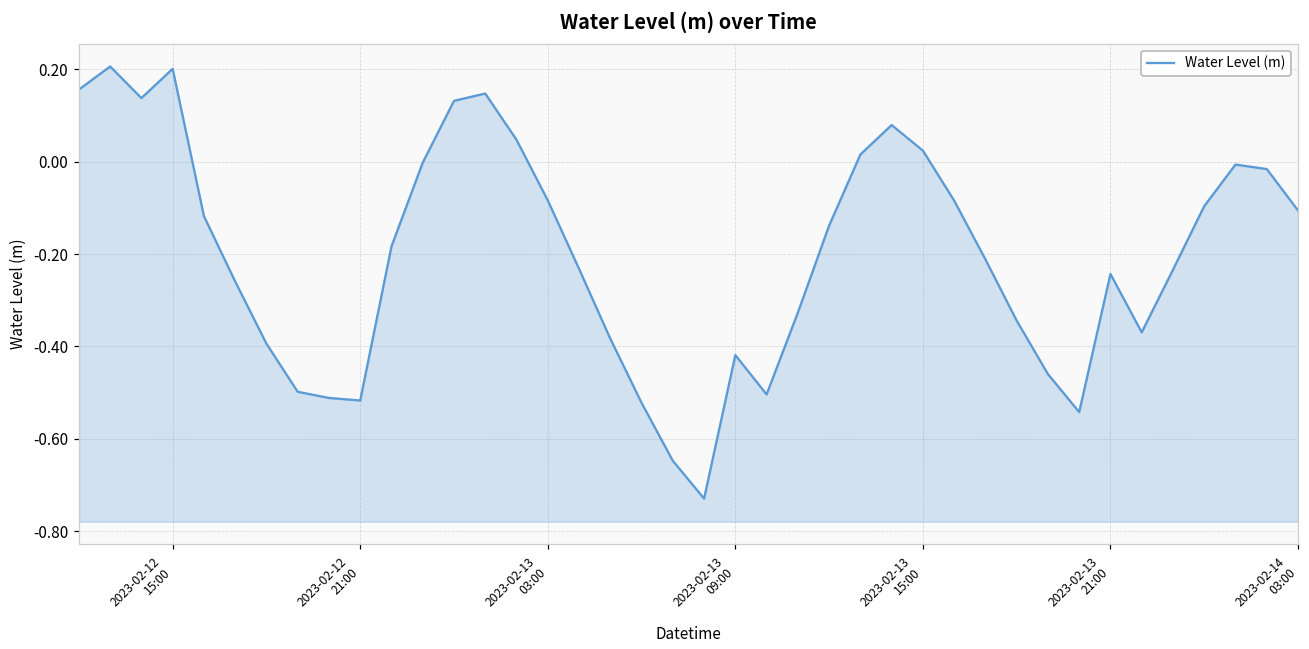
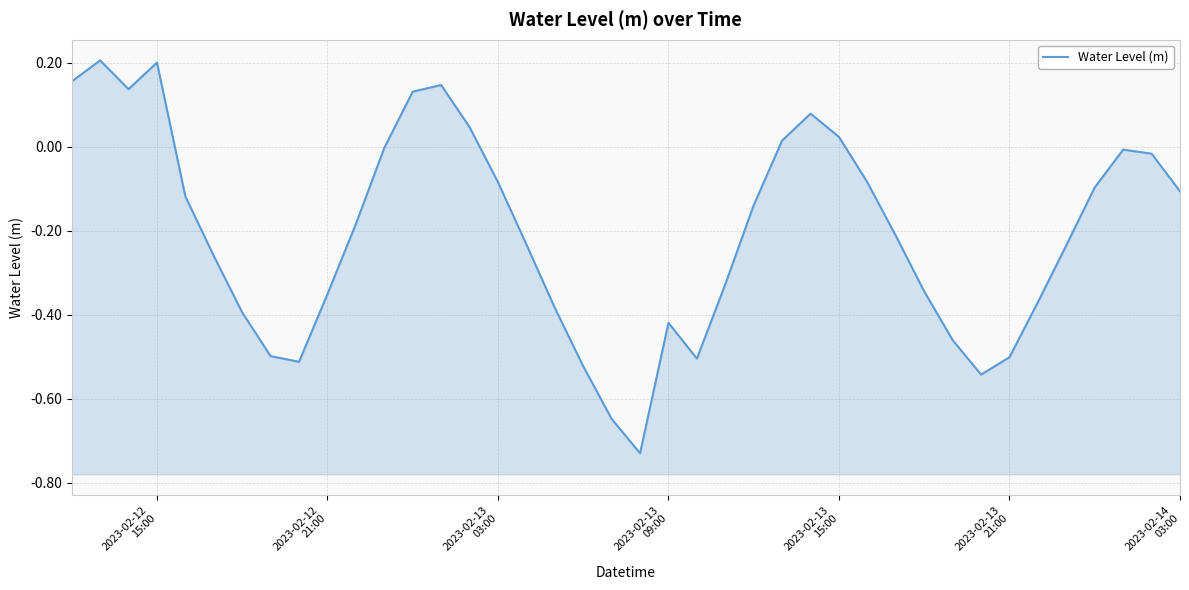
2023-02-12 21:00: -0.52 -> -0.35
2023-02-13 21:00: -0.24 -> -0.50
